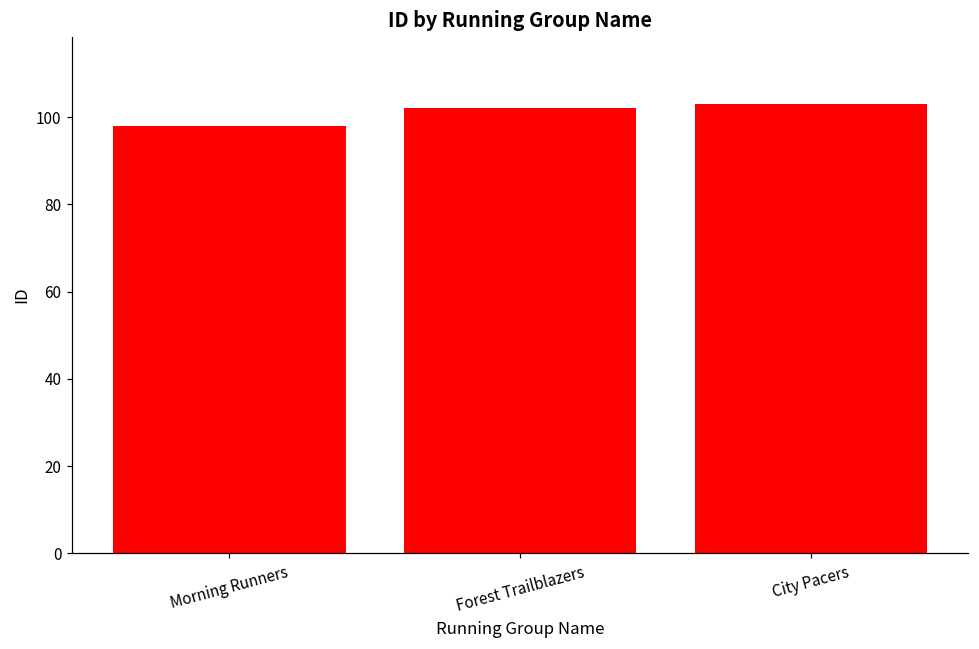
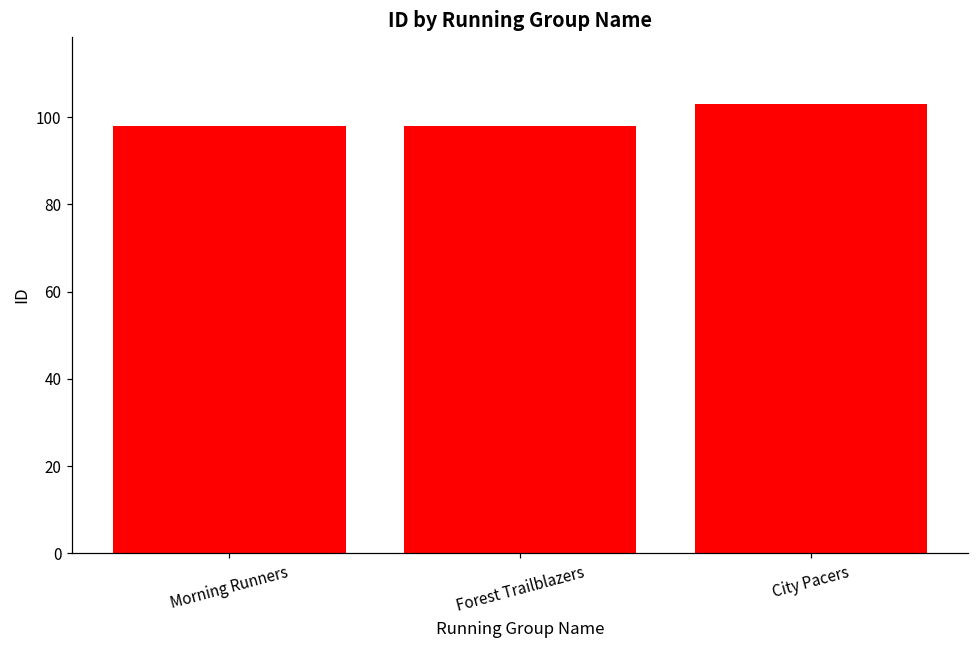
Forest Trailblazers: 102 -> 98
